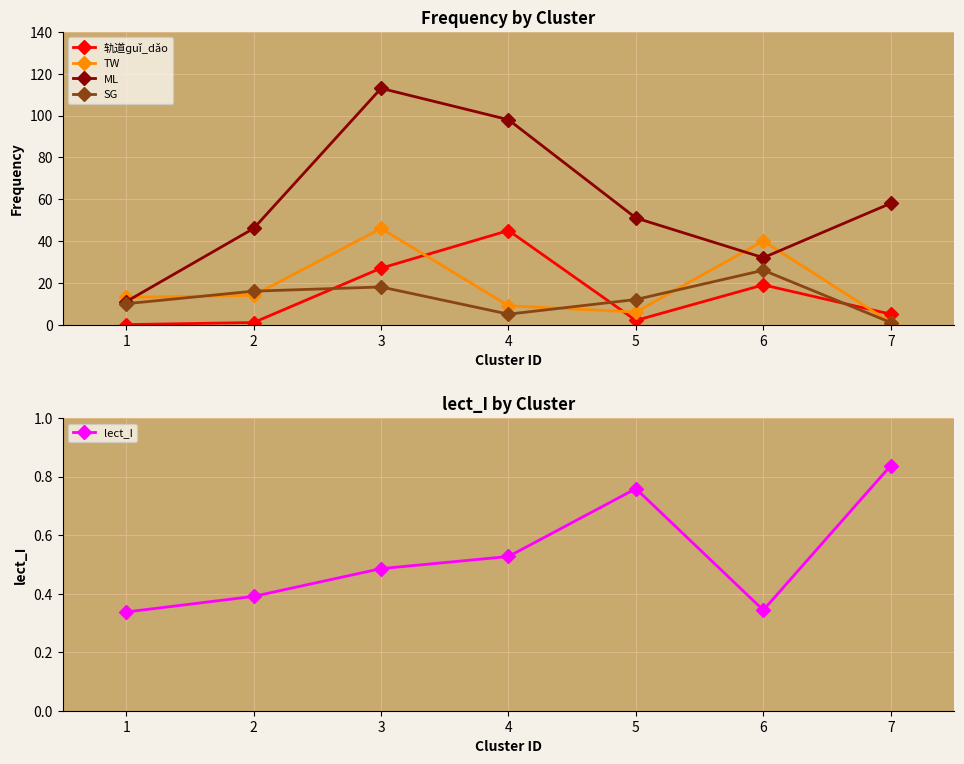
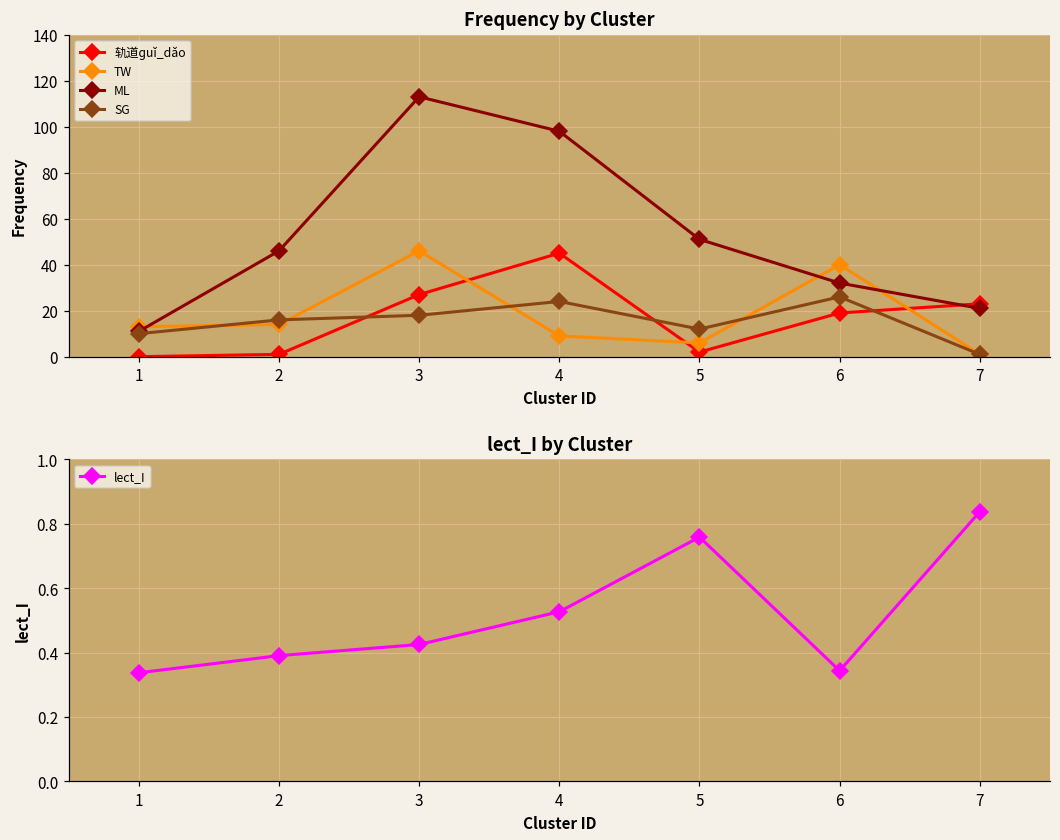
Frequency by Cluster, SG, 4: 5 -> 24
Frequency by Cluster, 轨道ɡuǐ_dǎo, 7: 5 -> 23
Frequency by Cluster, ML, 7: 58 -> 21
lect_I by Cluster, 3: 0.49 -> 0.43
